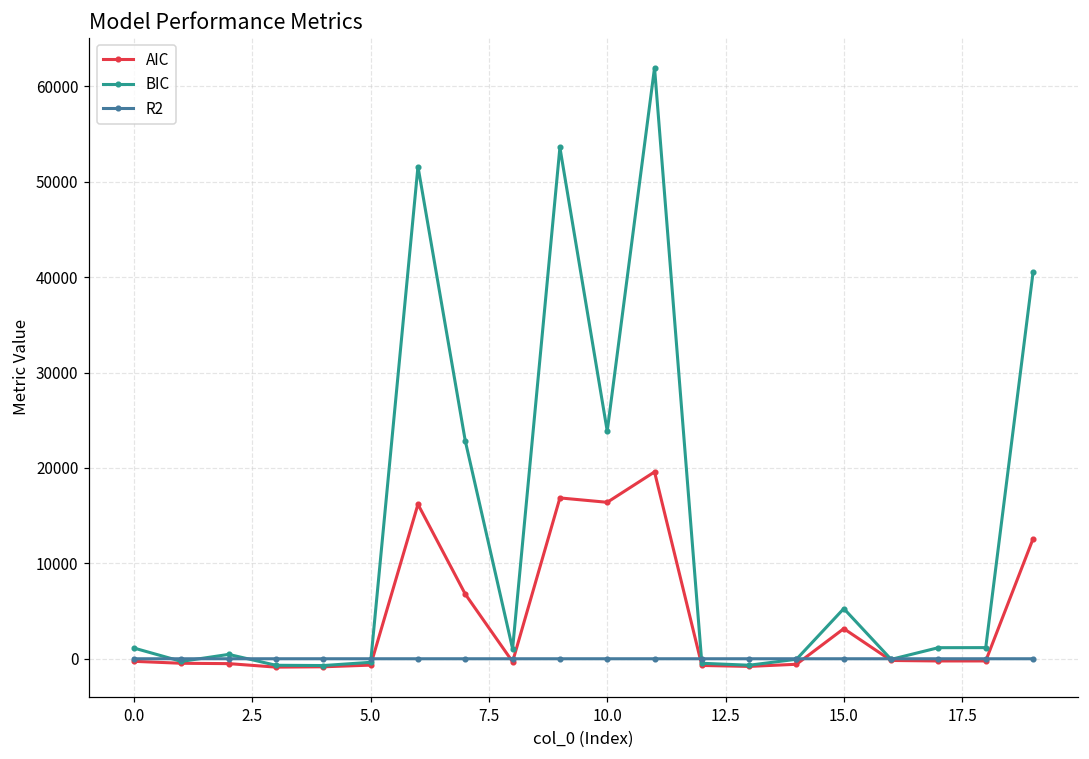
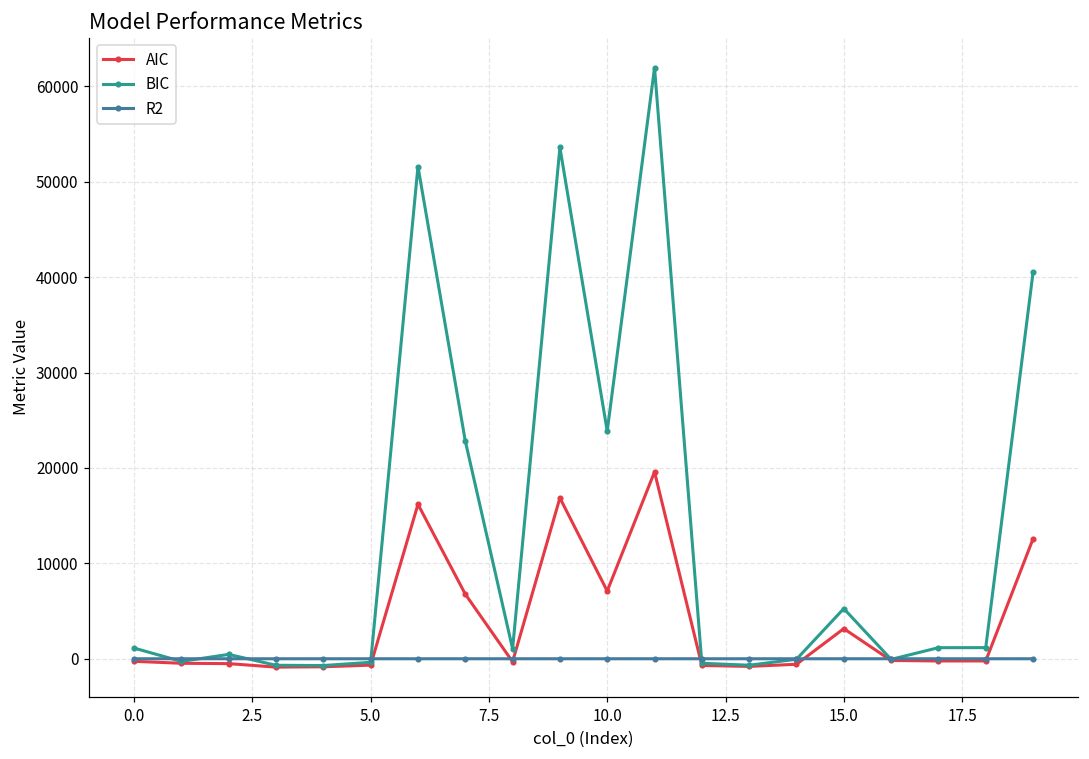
AIC, 10.0: 16000 -> 7000
